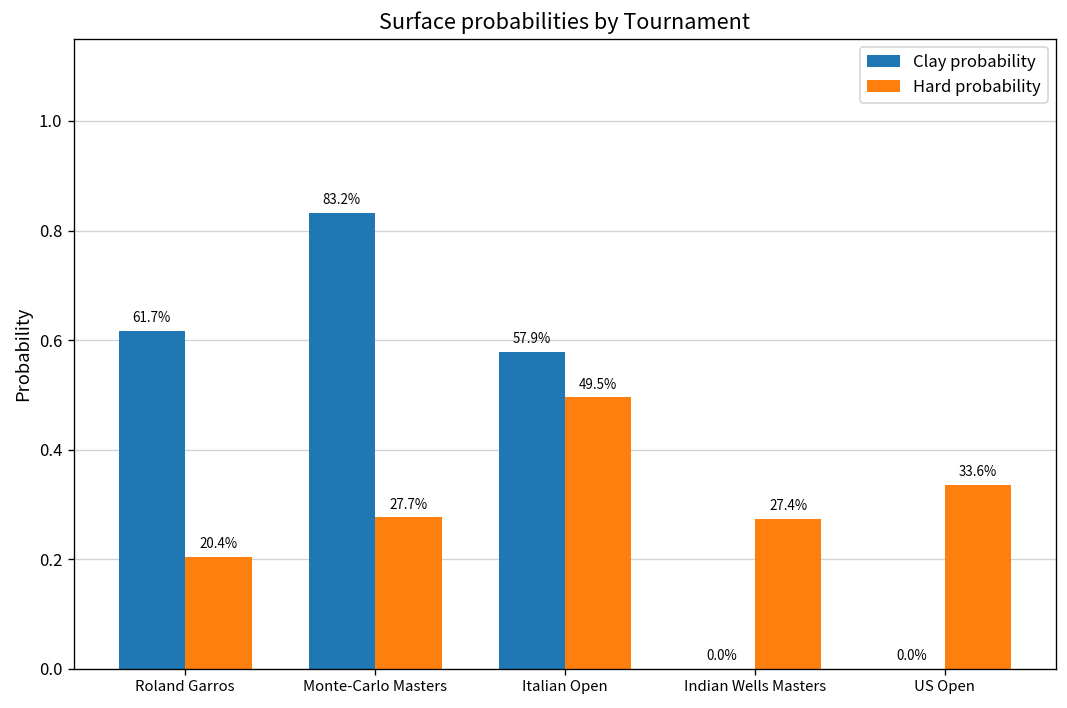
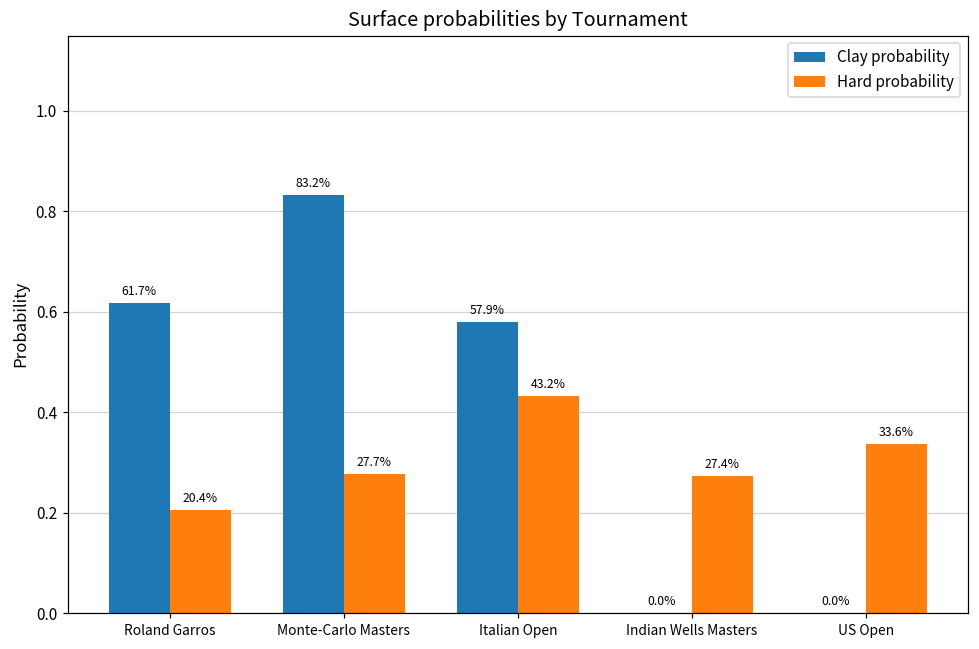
Hard probability, Italian Open: 49.5% -> 43.2%
